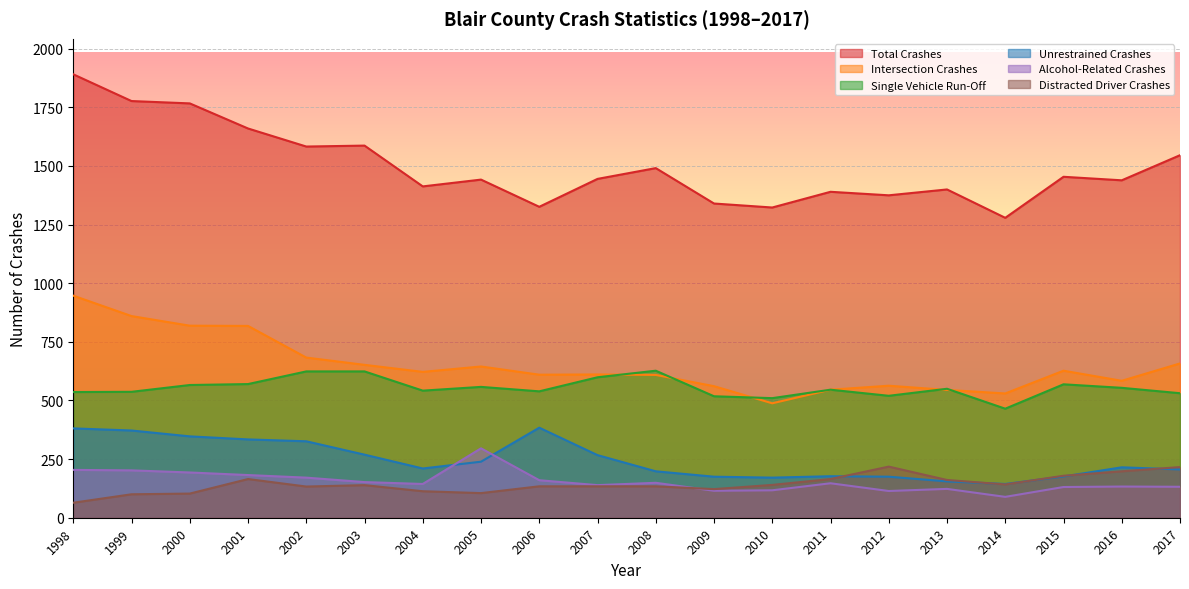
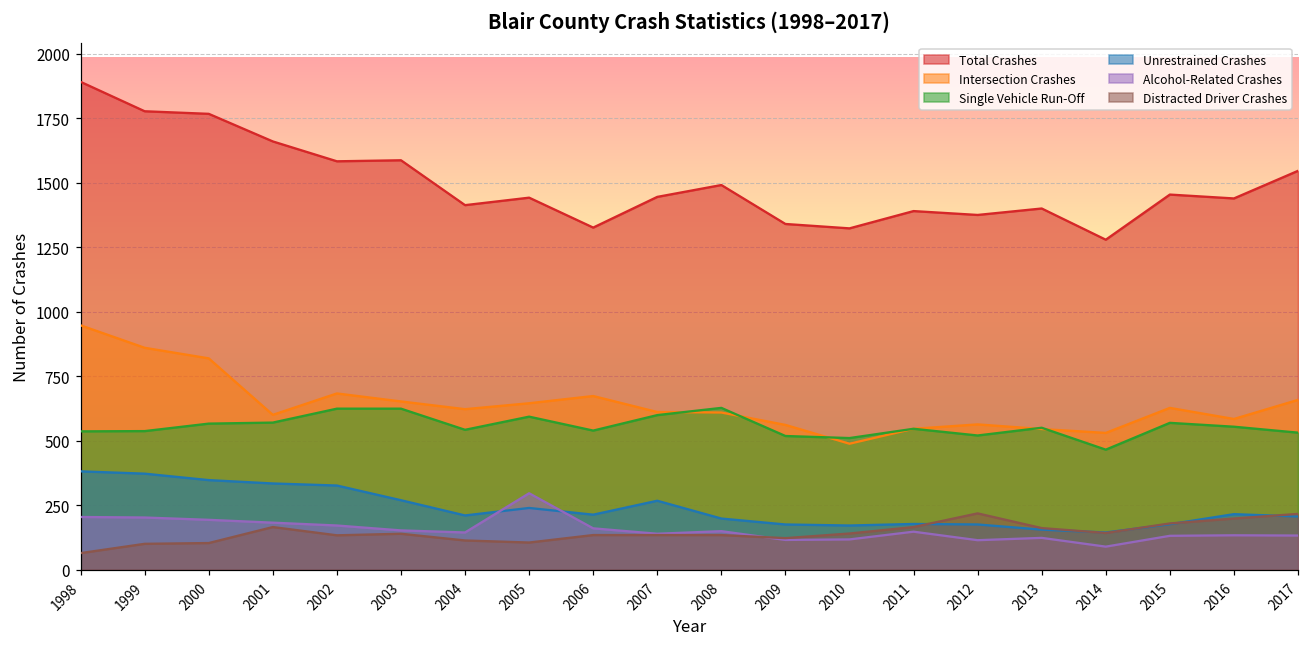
Intersection Crashes, 2001: 820 -> 600
Single Vehicle Run-Off, 2005: 560 -> 590
Intersection Crashes, 2006: 610 -> 670
Unrestrained Crashes, 2006: 380 -> 210
